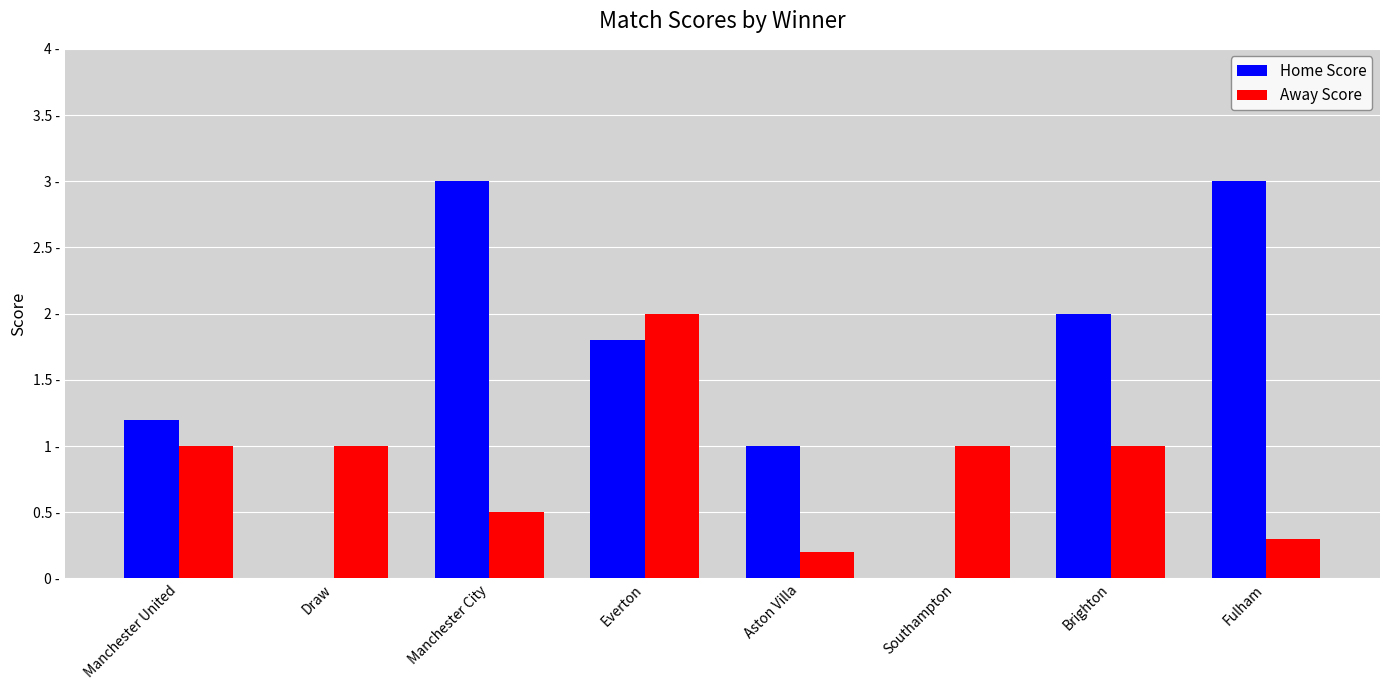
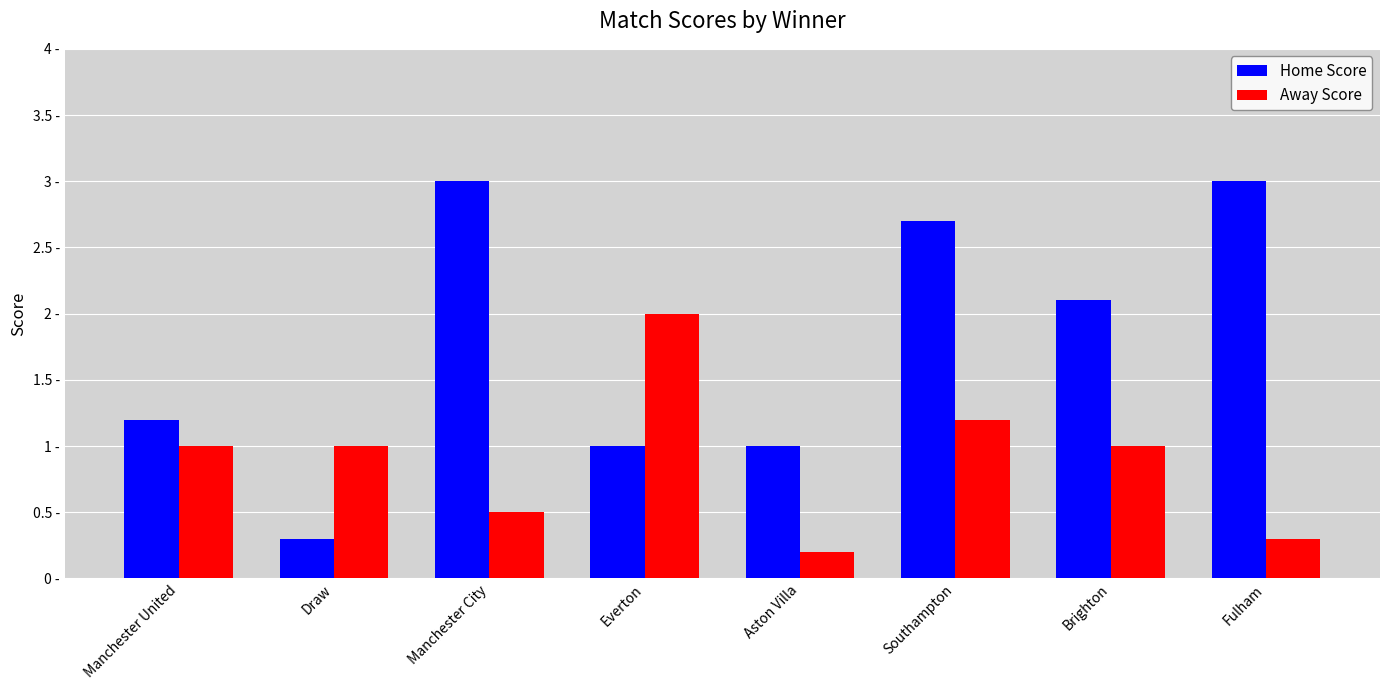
Home Score, Draw: 0.0 - -> 0.3 -
Home Score, Everton: 1.8 - -> 1.0 -
Home Score, Southampton: 0.0 - -> 2.7 -
Away Score, Southampton: 1.0 - -> 1.2 -
Home Score, Brighton: 2.0 - -> 2.1 -
